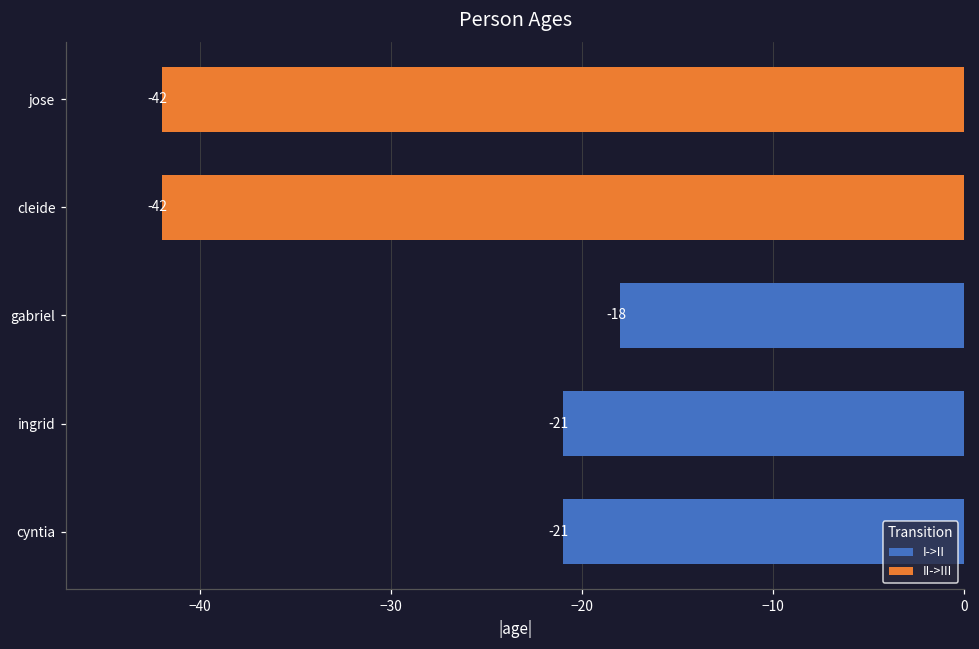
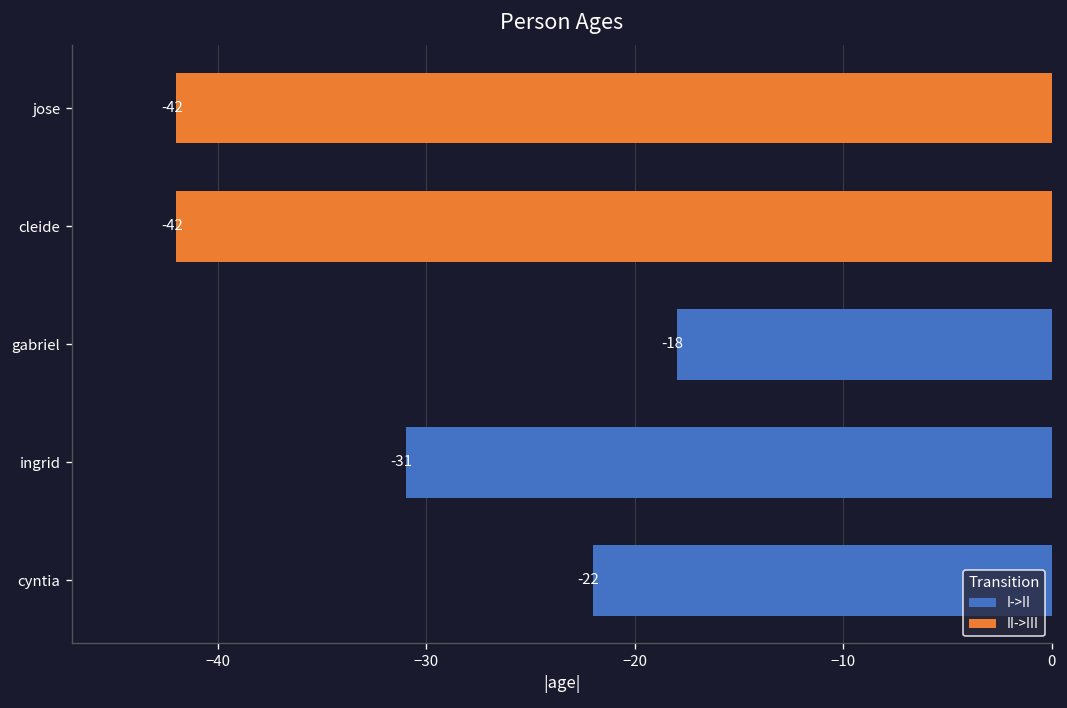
ingrid: -21 -> -31
cyntia: -21 -> -22
